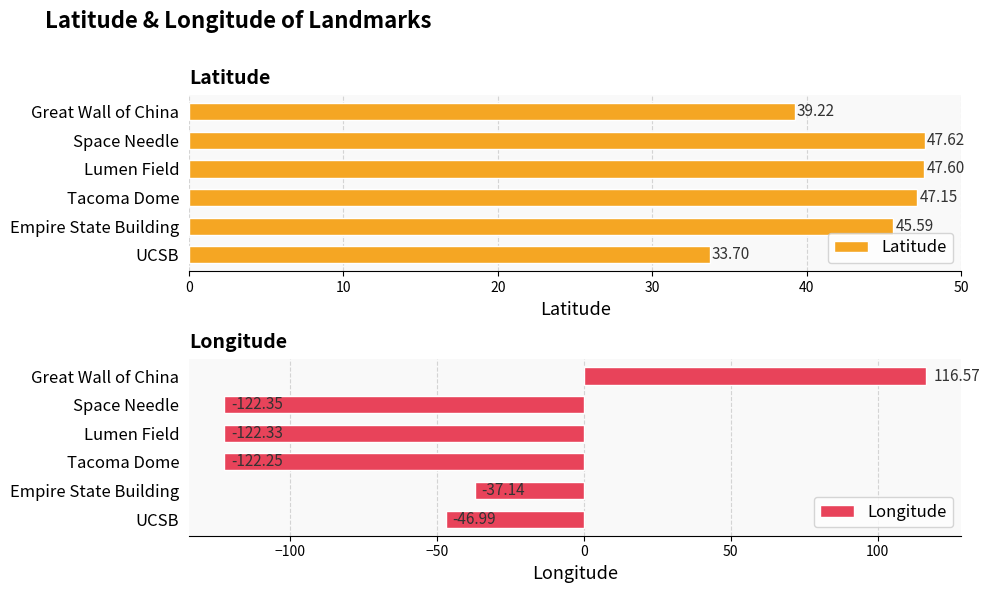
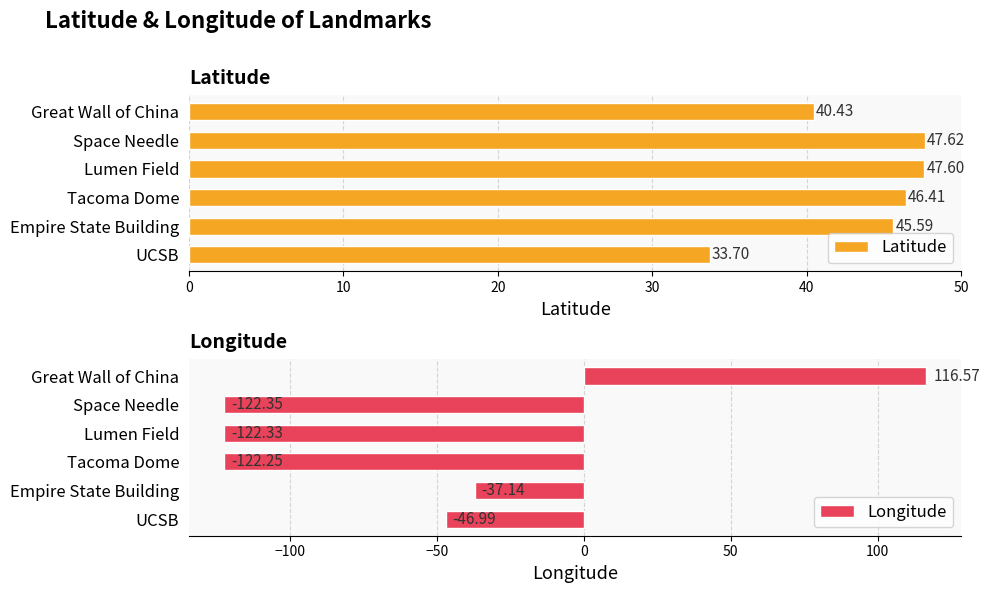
Latitude, Great Wall of China: 39.22 -> 40.43
Latitude, Tacoma Dome: 47.15 -> 46.41
